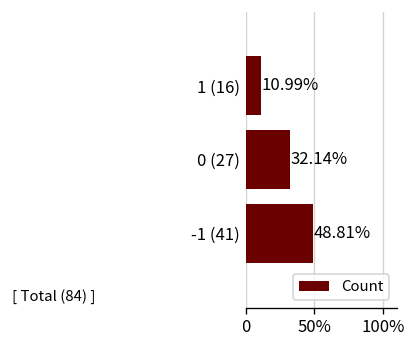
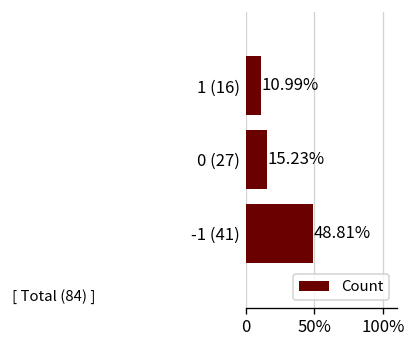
0 (27): 32.14% -> 15.23%
